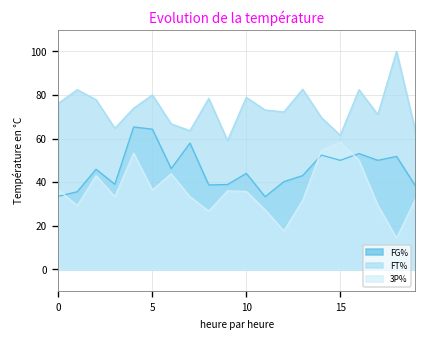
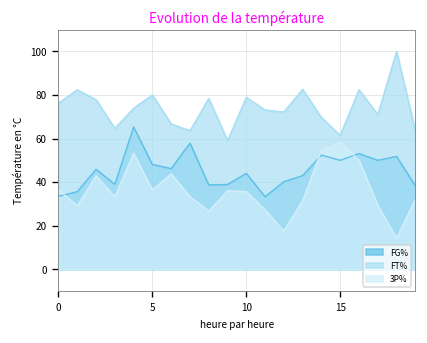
FG%, 5: 64 -> 48
